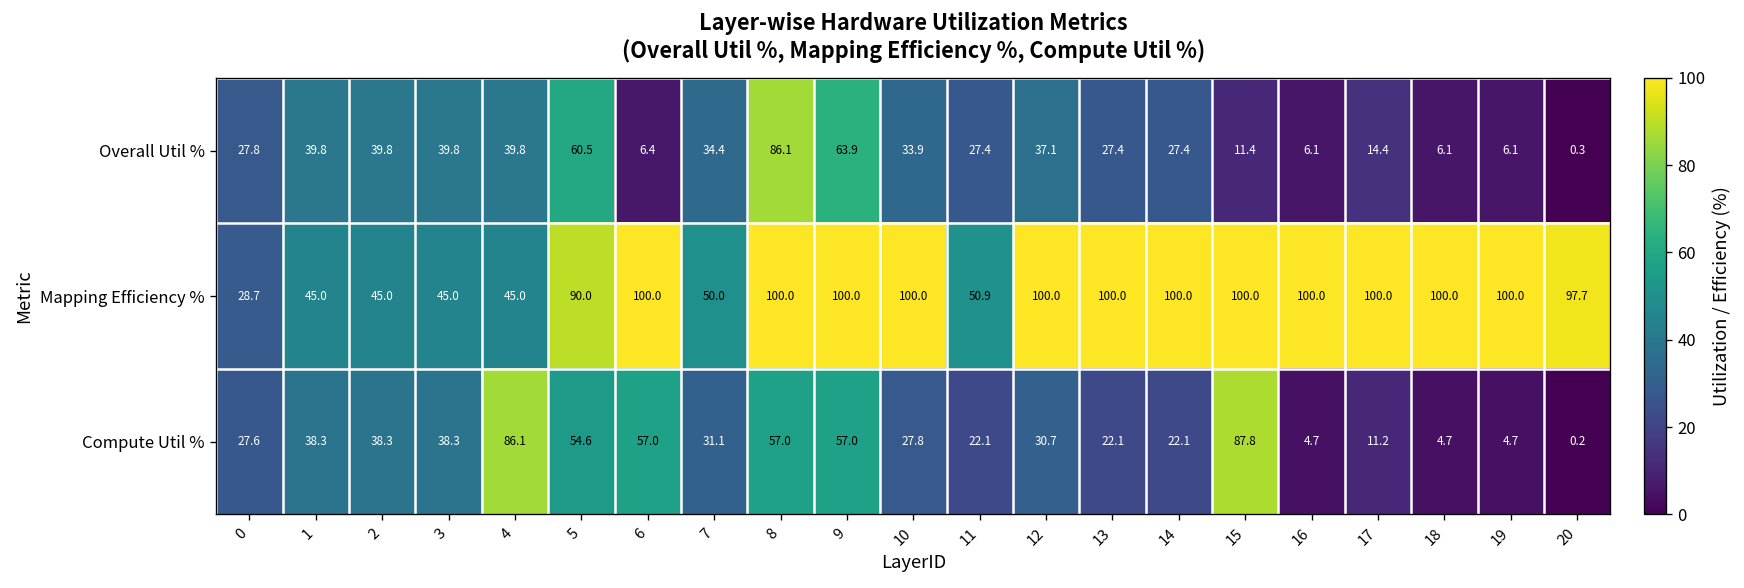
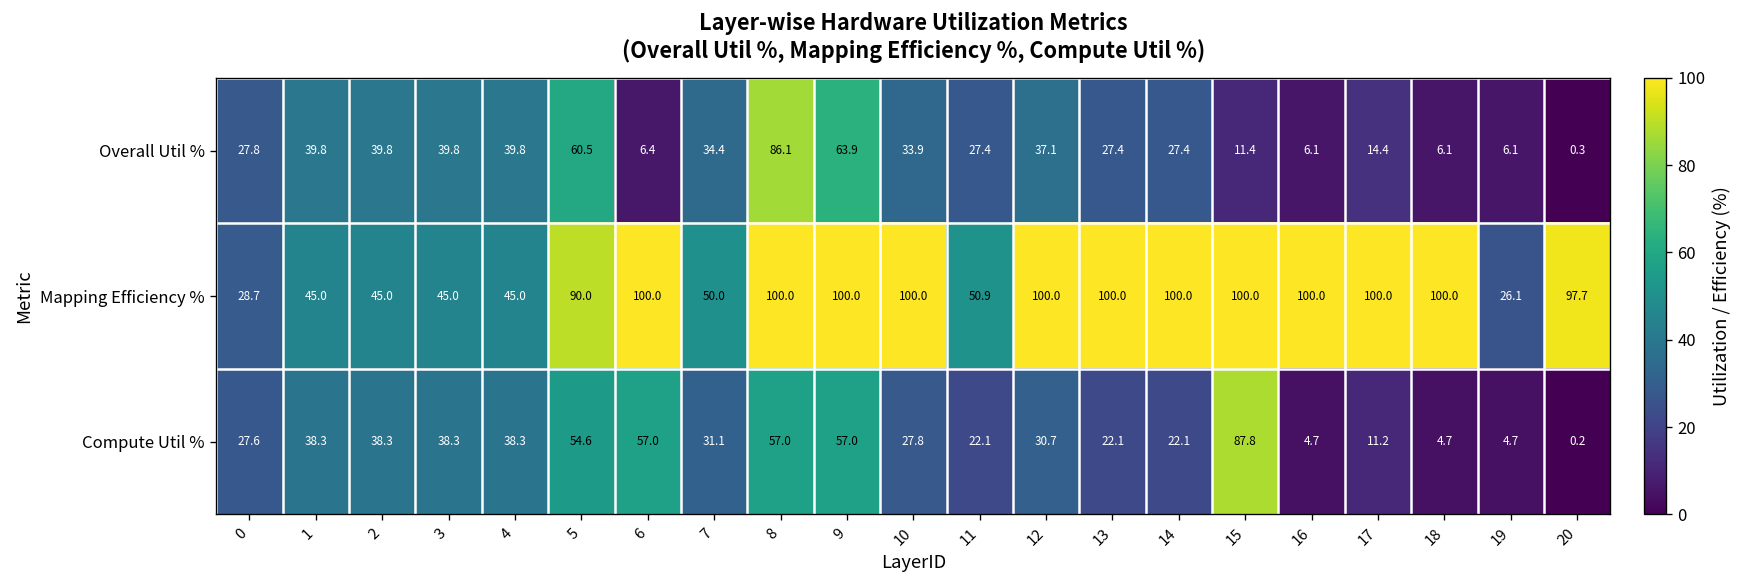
Mapping Efficiency %, 19: 100.0 -> 26.1
Compute Util %, 4: 86.1 -> 38.3
